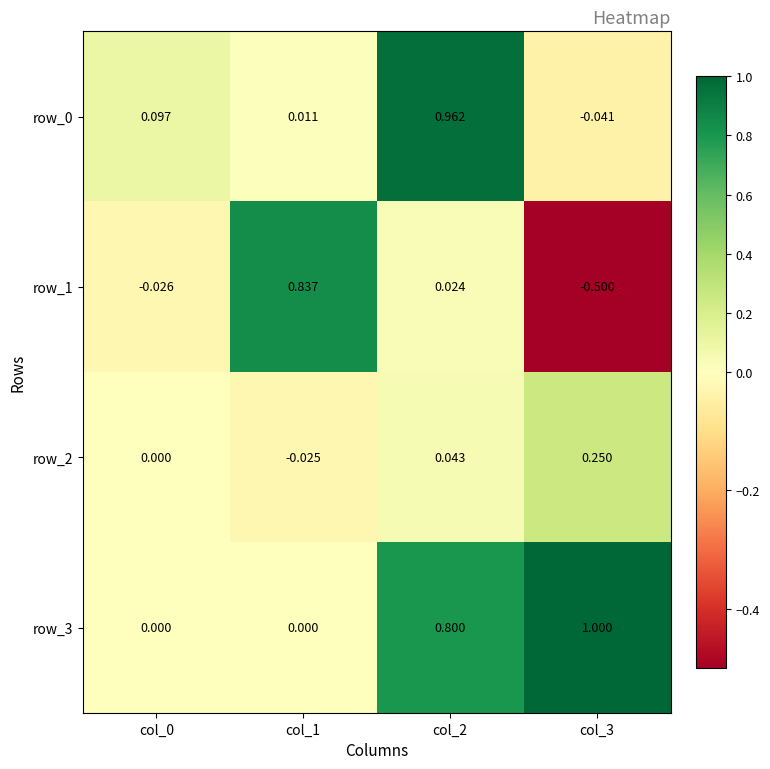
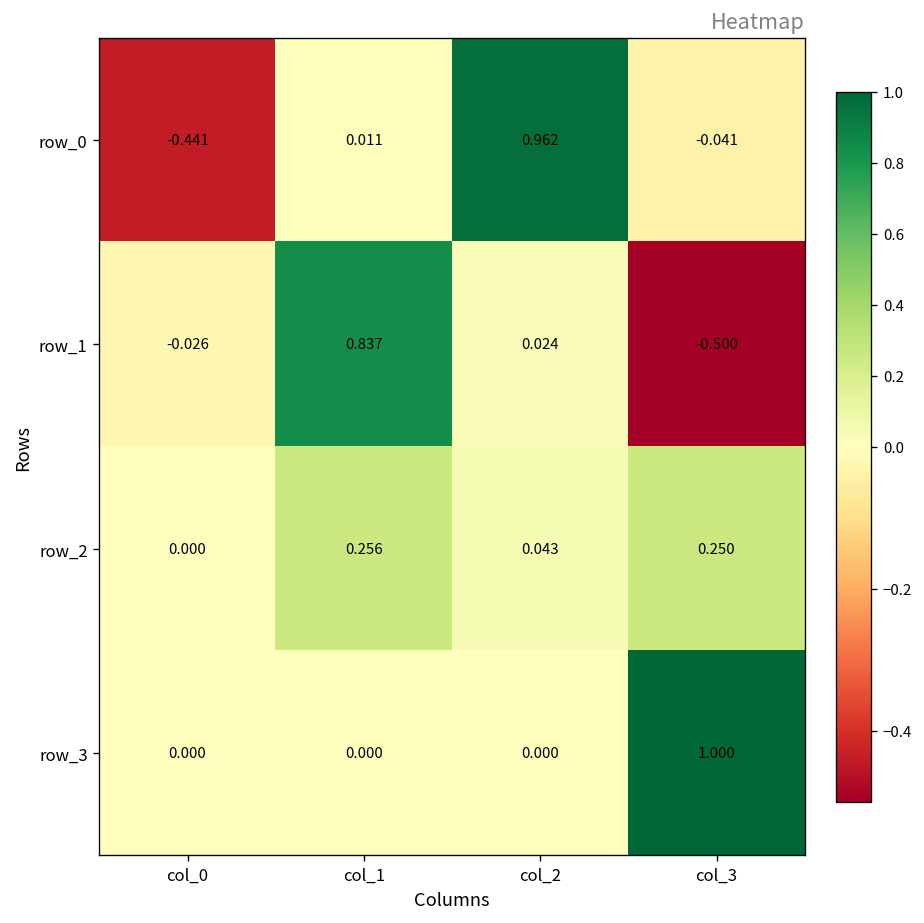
row_0, col_0: 0.097 -> -0.441
row_2, col_1: -0.025 -> 0.256
row_3, col_2: 0.800 -> 0.000
